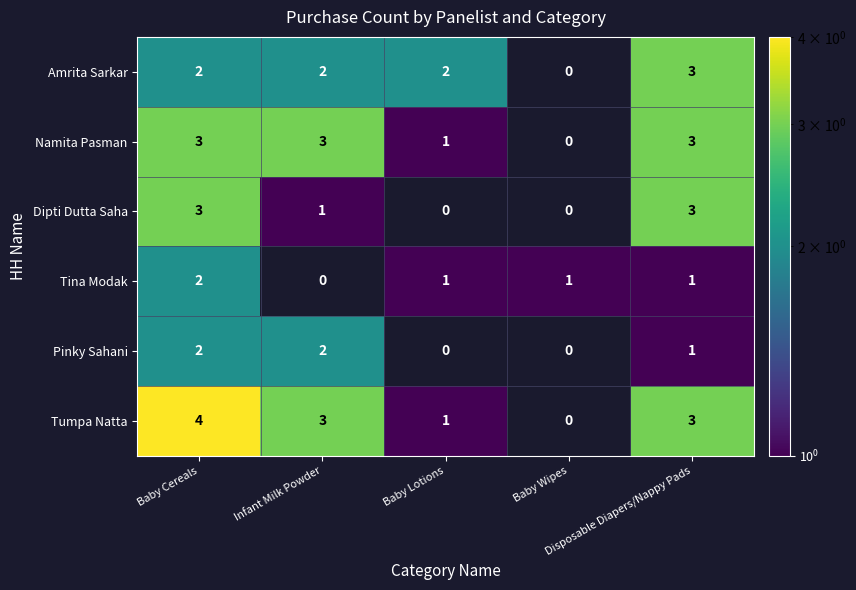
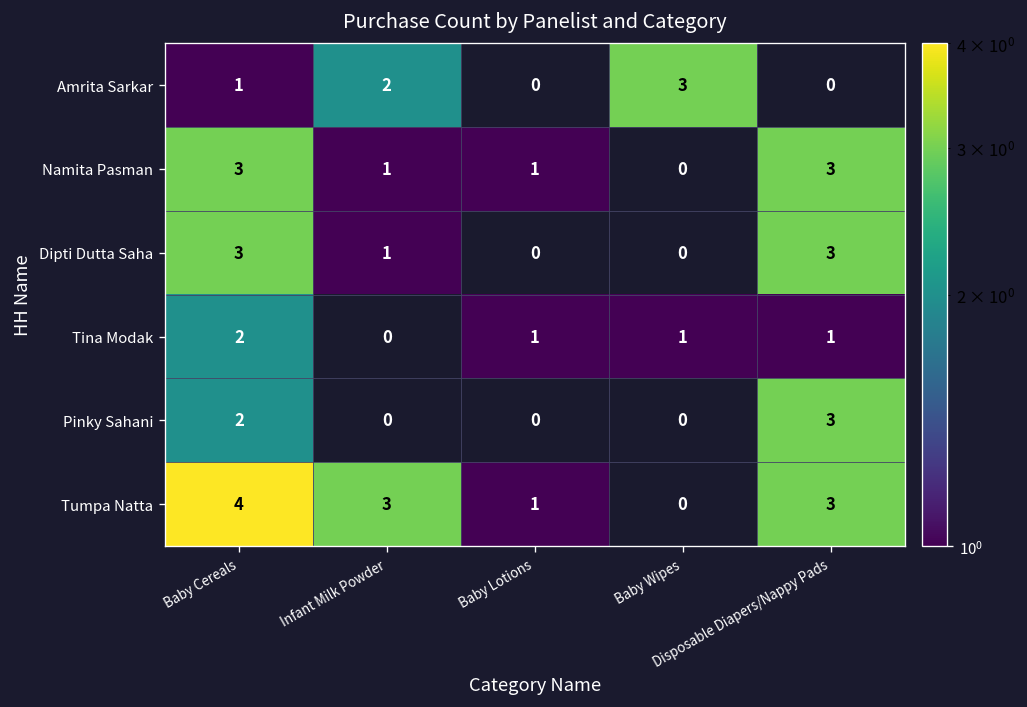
Amrita Sarkar, Baby Cereals: 2 -> 1
Amrita Sarkar, Baby Lotions: 2 -> 0
Amrita Sarkar, Baby Wipes: 0 -> 3
Amrita Sarkar, Disposable Diapers/Nappy Pads: 3 -> 0
Namita Pasman, Infant Milk Powder: 3 -> 1
Pinky Sahani, Infant Milk Powder: 2 -> 0
Pinky Sahani, Disposable Diapers/Nappy Pads: 1 -> 3
